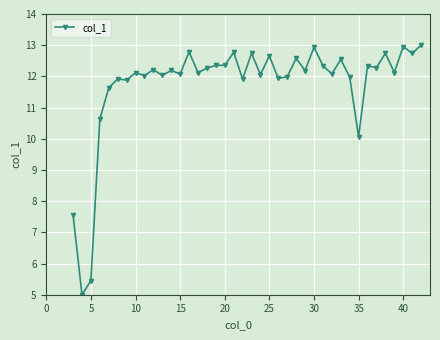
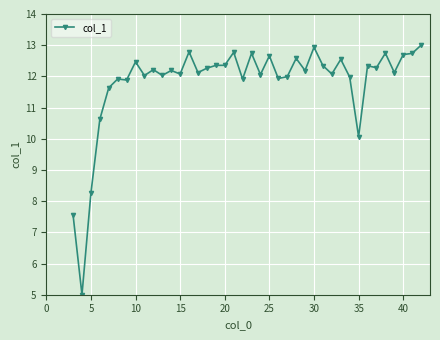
5: 5.5 -> 8.3
10: 12.1 -> 12.5
40: 13.0 -> 12.7
